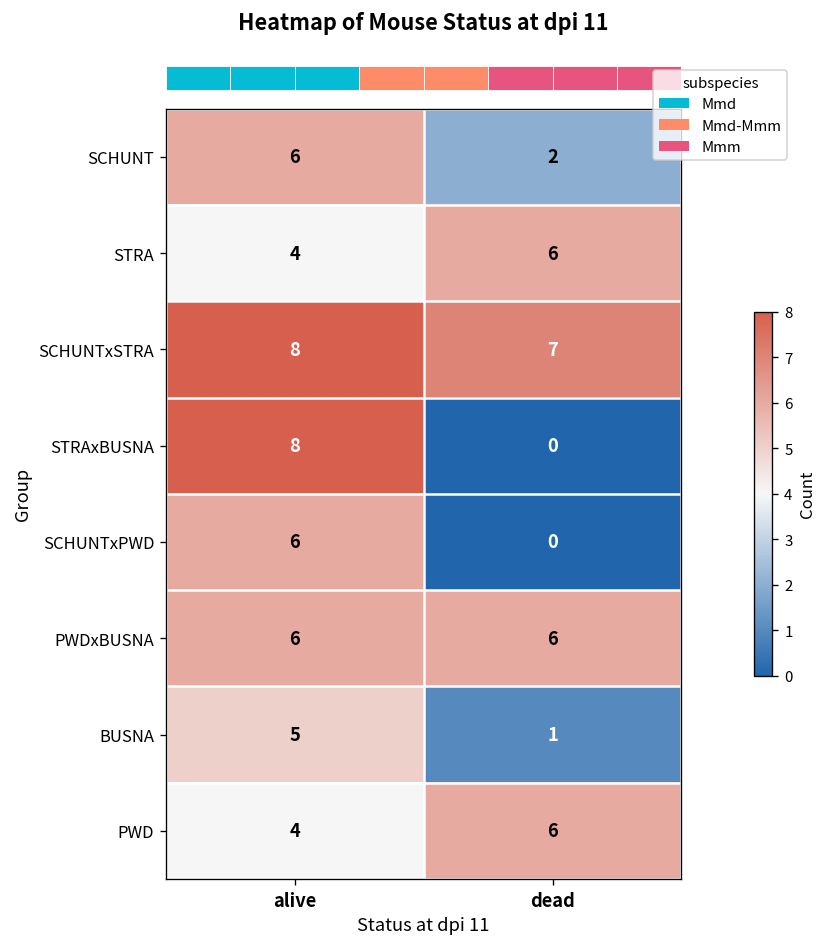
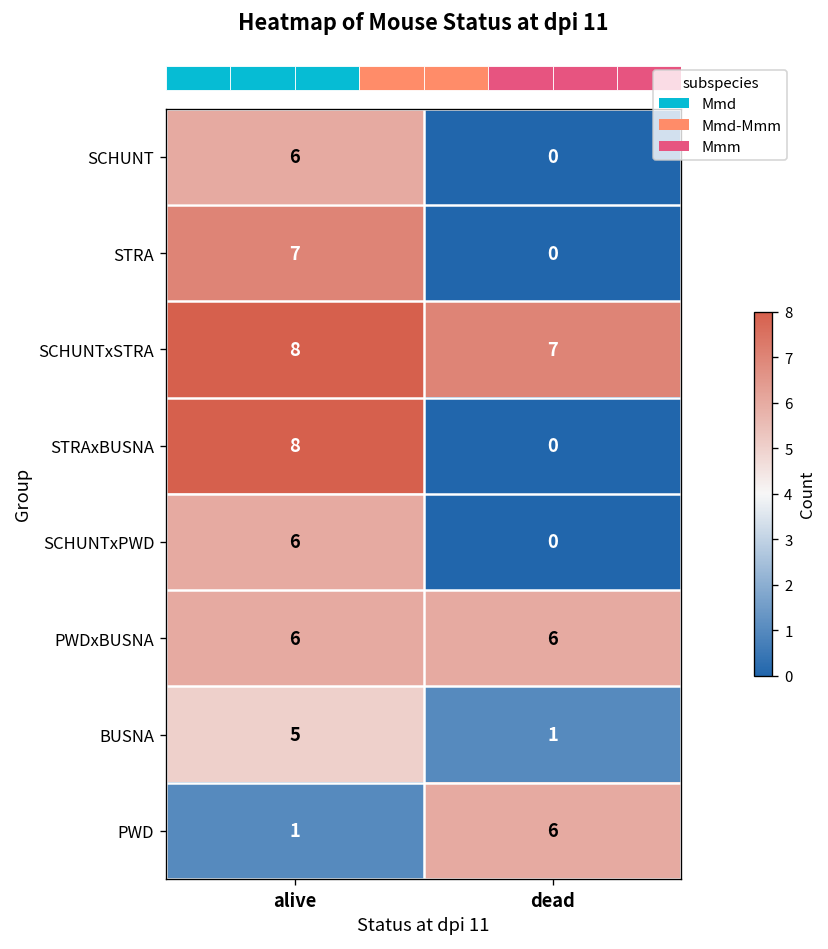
SCHUNT, dead: 2 -> 0
STRA, alive: 4 -> 7
STRA, dead: 6 -> 0
PWD, alive: 4 -> 1
